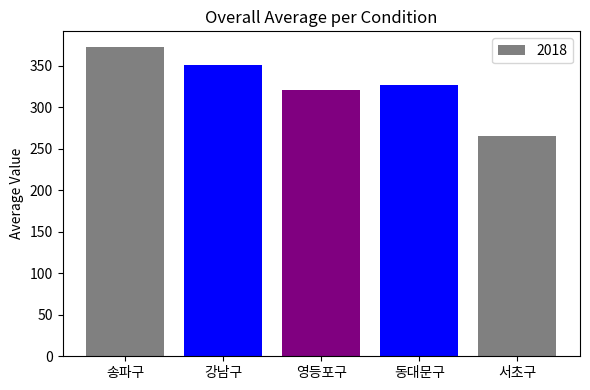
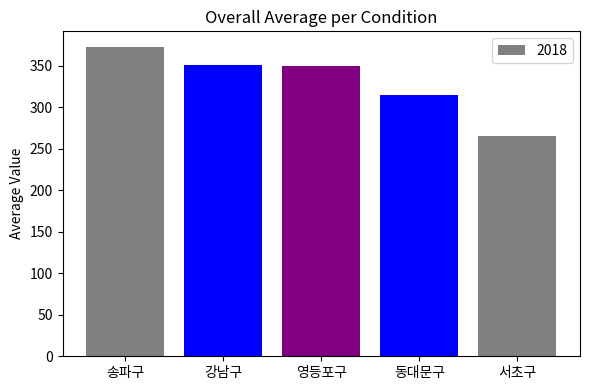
영등포구: 320 -> 350
동대문구: 330 -> 320
